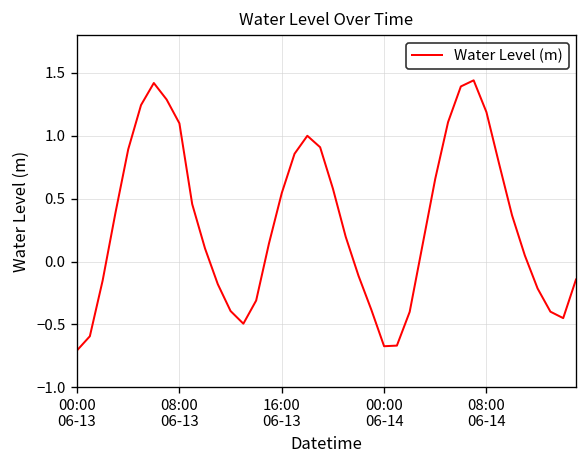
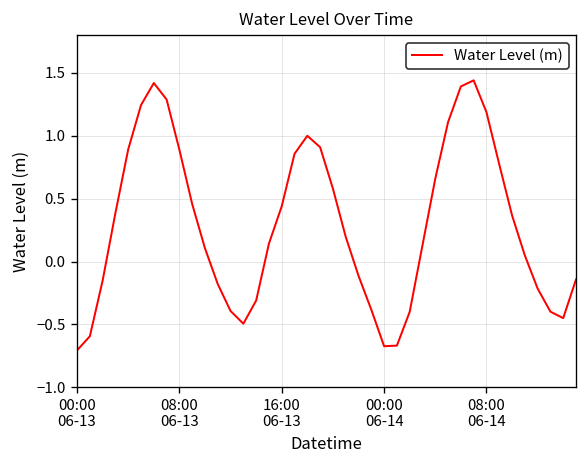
08:00 06-13: 1.10 -> 0.89
16:00 06-13: 0.54 -> 0.44
